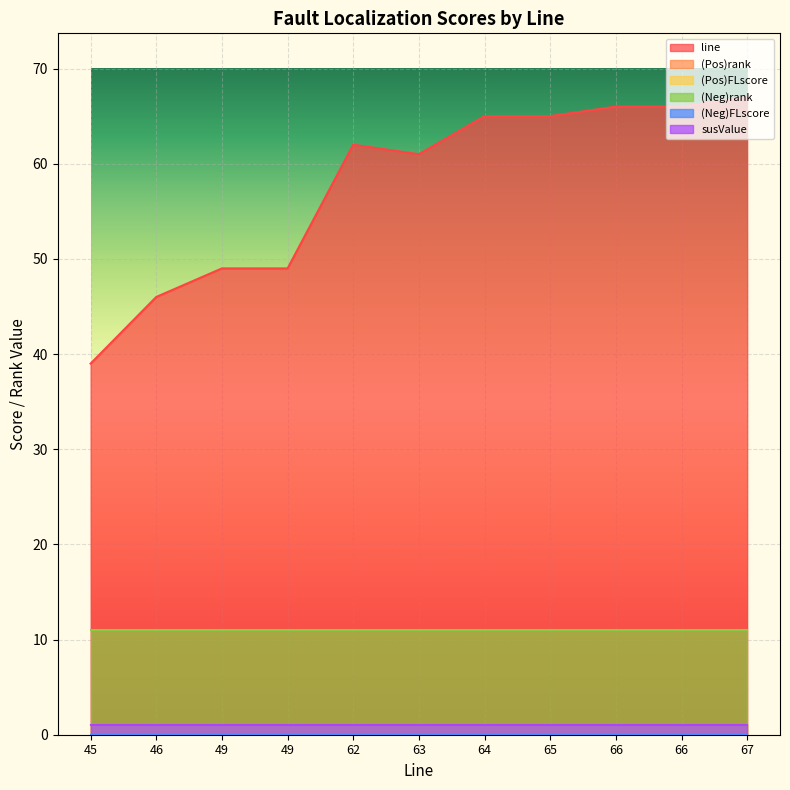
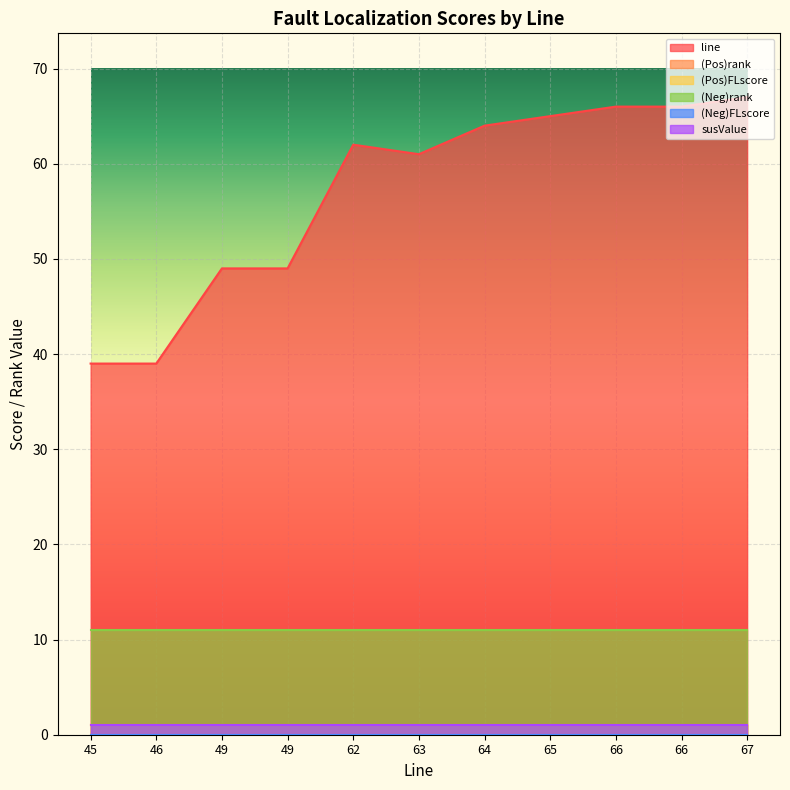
line, 46: 46 -> 39
line, 64: 65 -> 64
